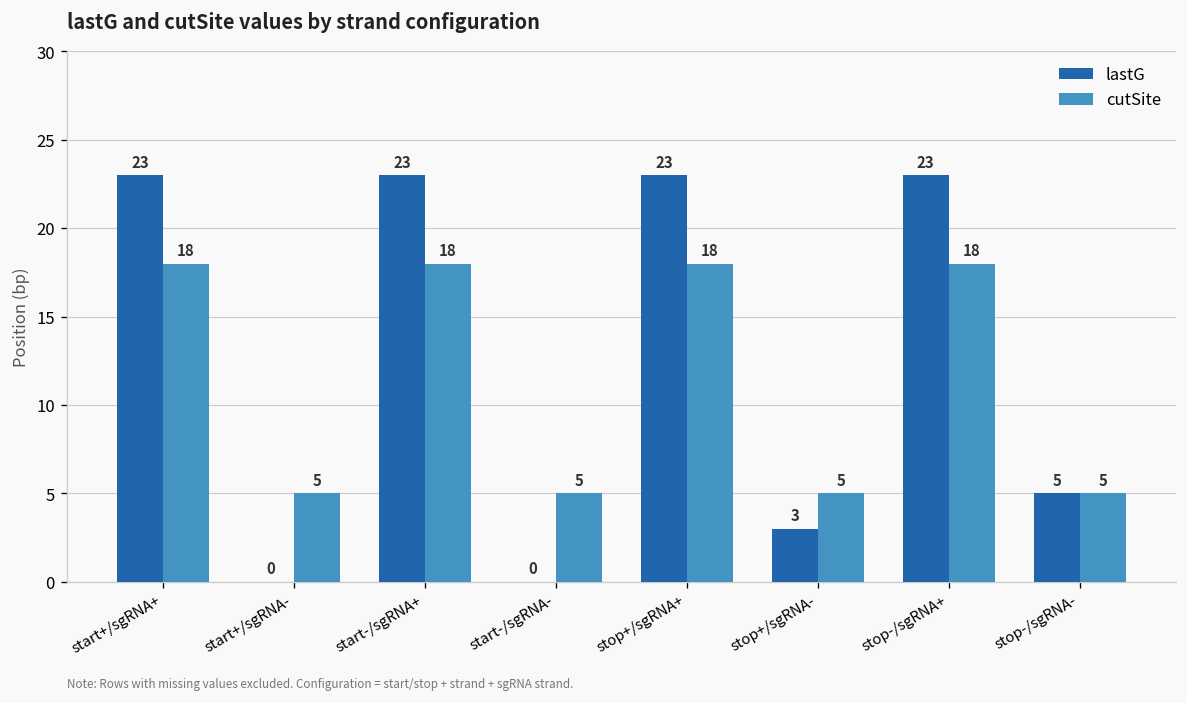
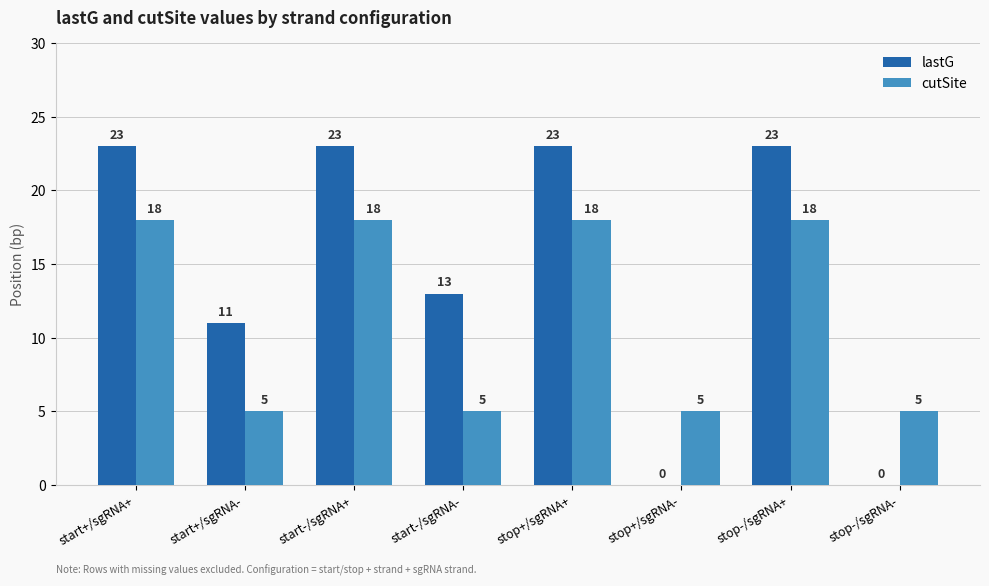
lastG, start+/sgRNA-: 0 -> 11
lastG, start-/sgRNA-: 0 -> 13
lastG, stop+/sgRNA-: 3 -> 0
lastG, stop-/sgRNA-: 5 -> 0
